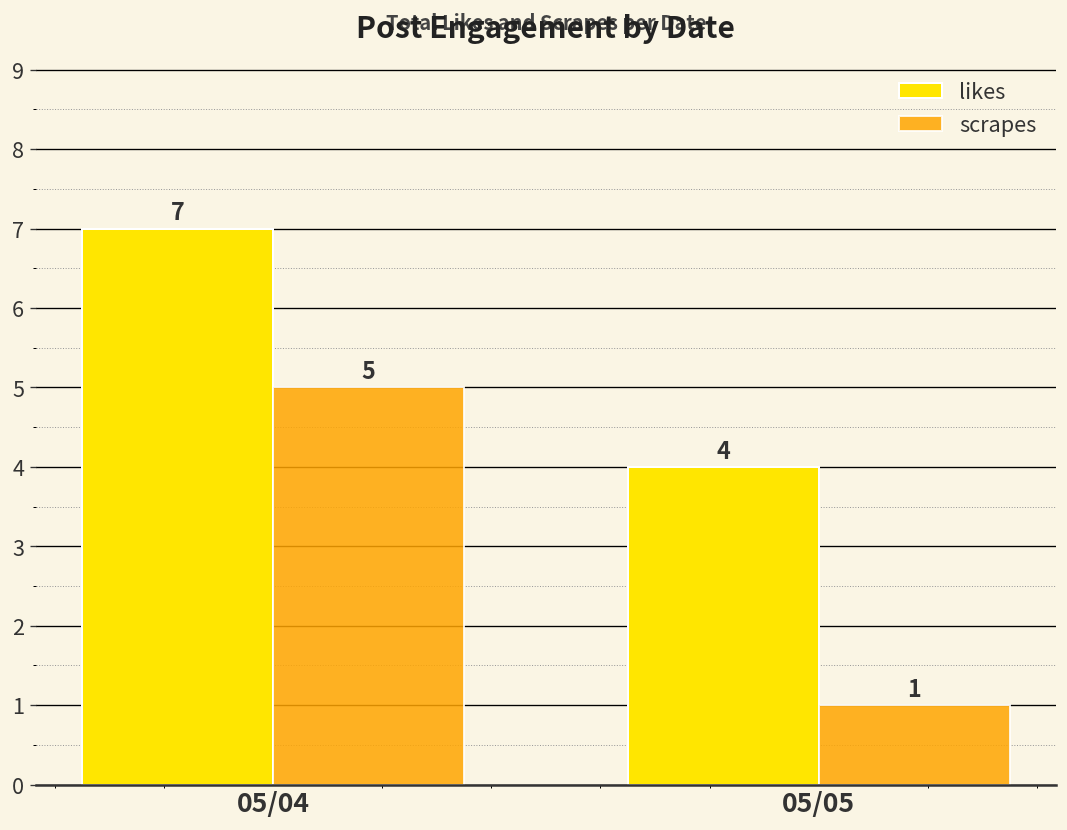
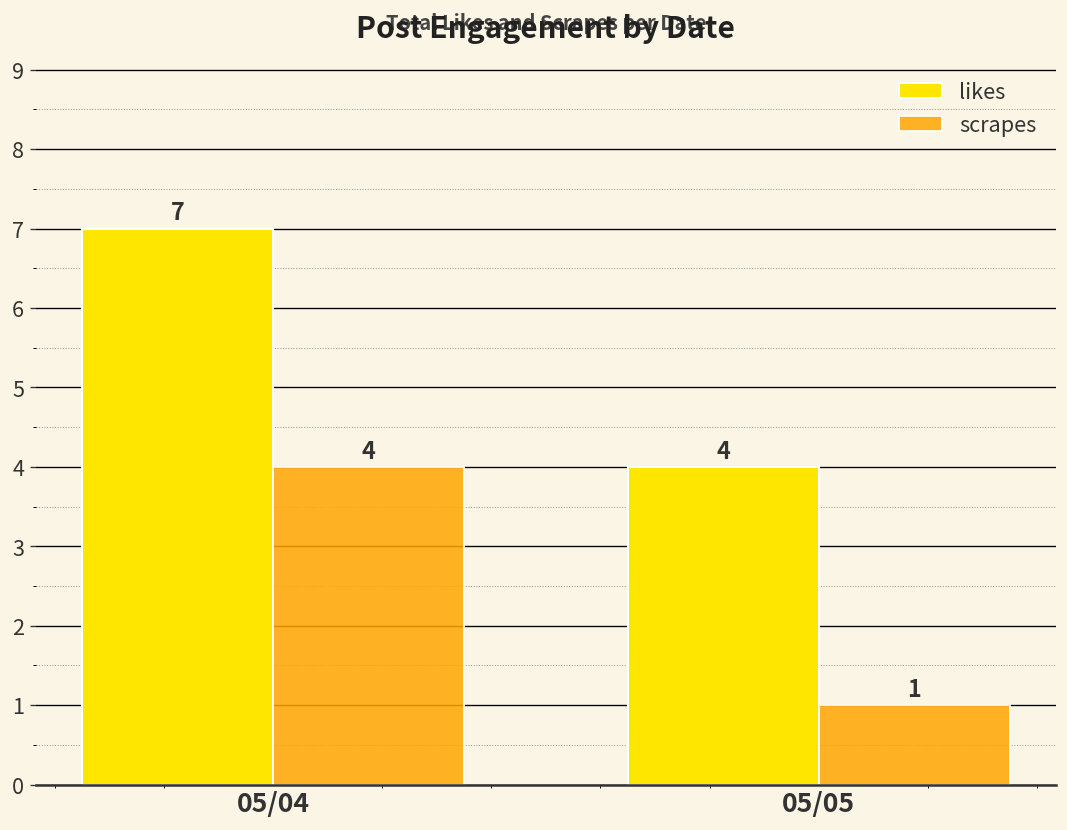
scrapes, 05/04: 5 -> 4
